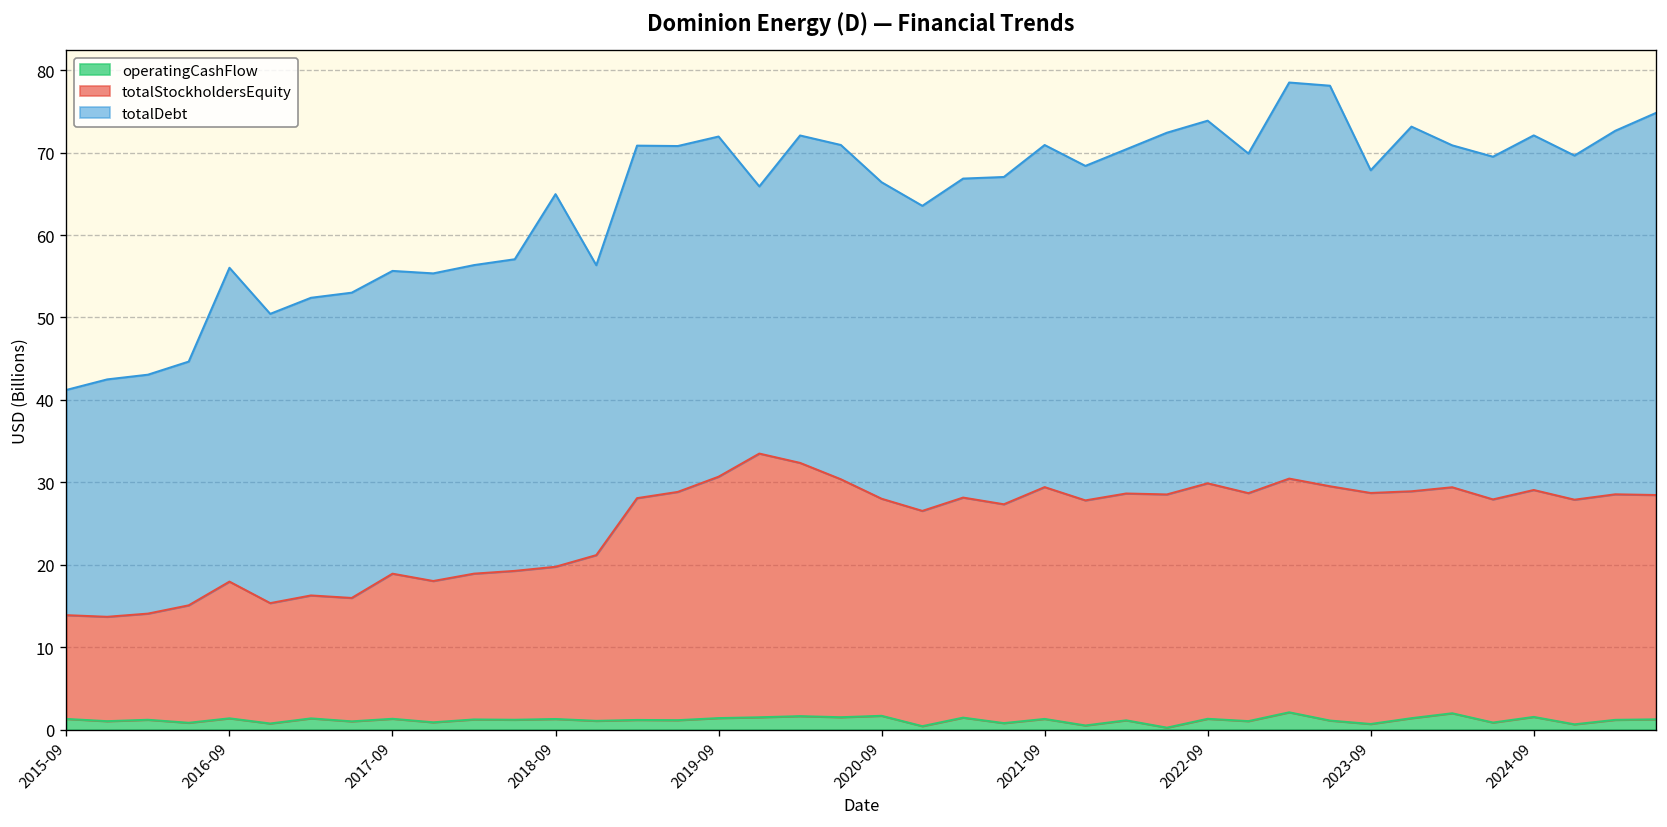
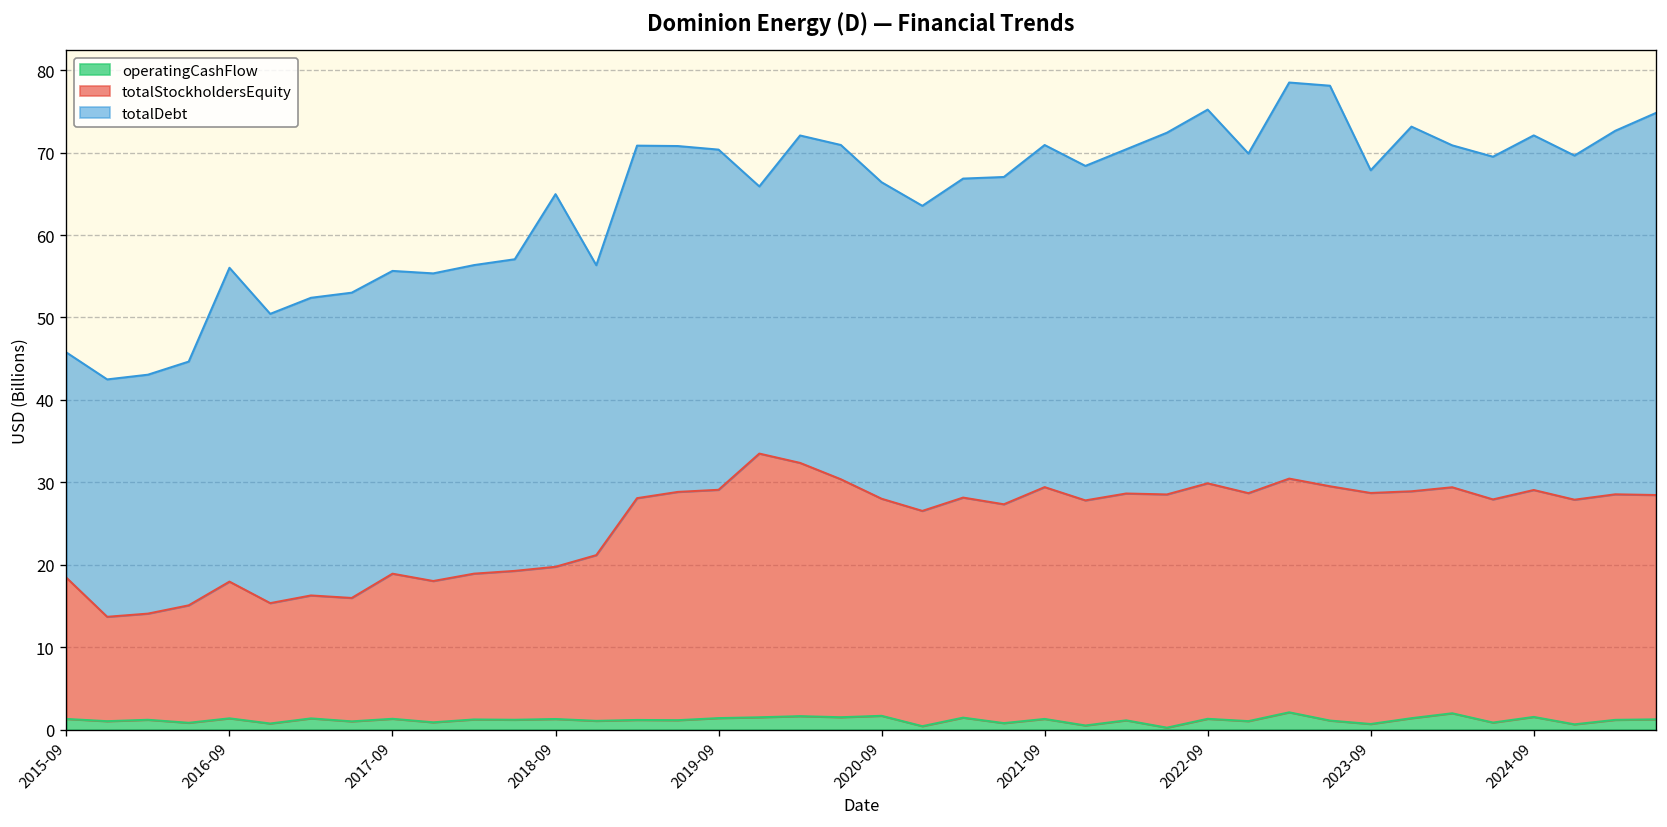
totalStockholdersEquity, 2015-09: 13 -> 17
totalStockholdersEquity, 2019-09: 29 -> 28
totalDebt, 2022-09: 44 -> 45
